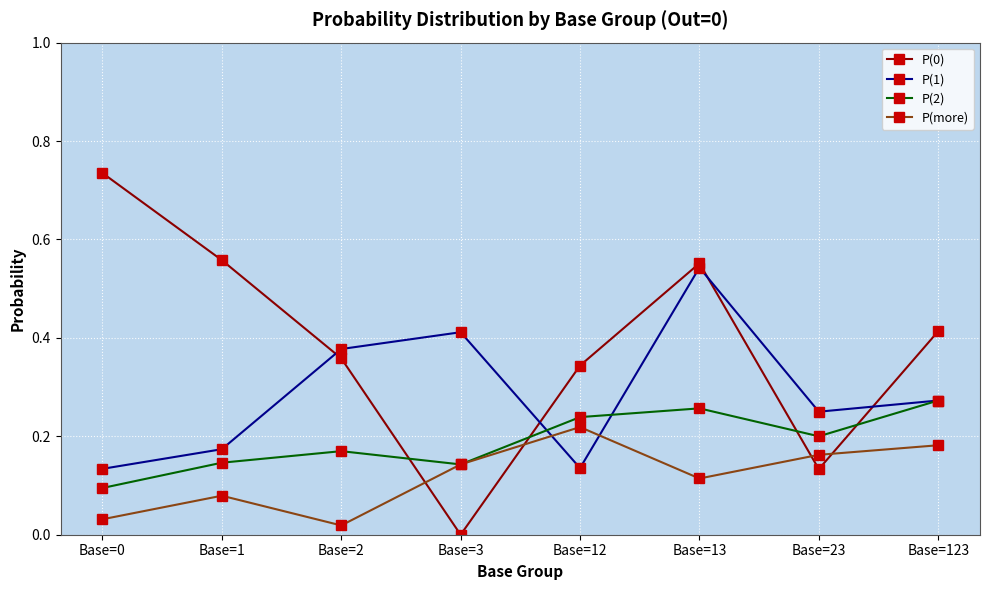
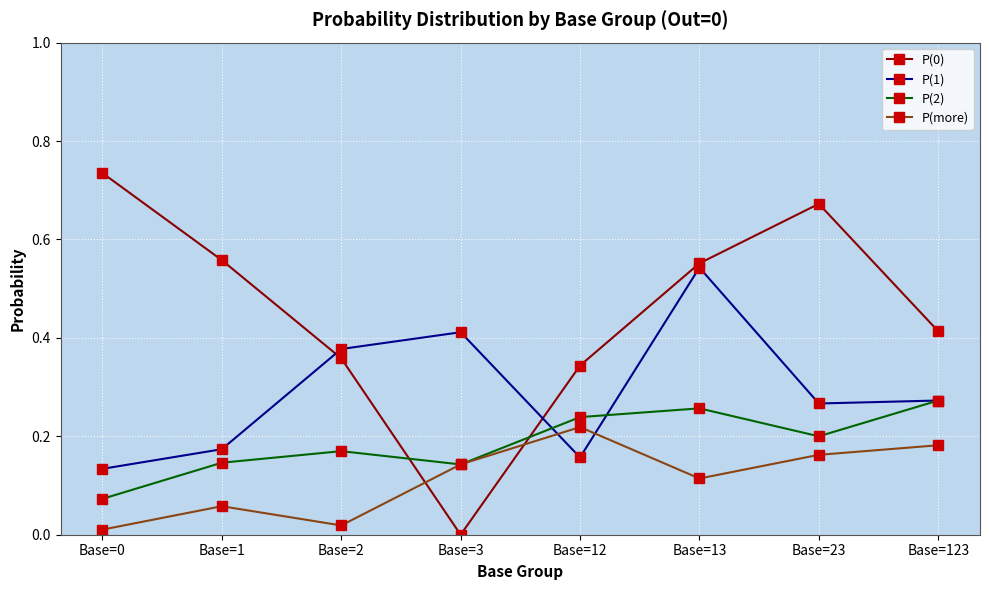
P(2), Base=0: 0.09 -> 0.07
P(more), Base=0: 0.03 -> 0.01
P(more), Base=1: 0.08 -> 0.06
P(1), Base=12: 0.14 -> 0.16
P(0), Base=23: 0.13 -> 0.67
P(1), Base=23: 0.25 -> 0.27
